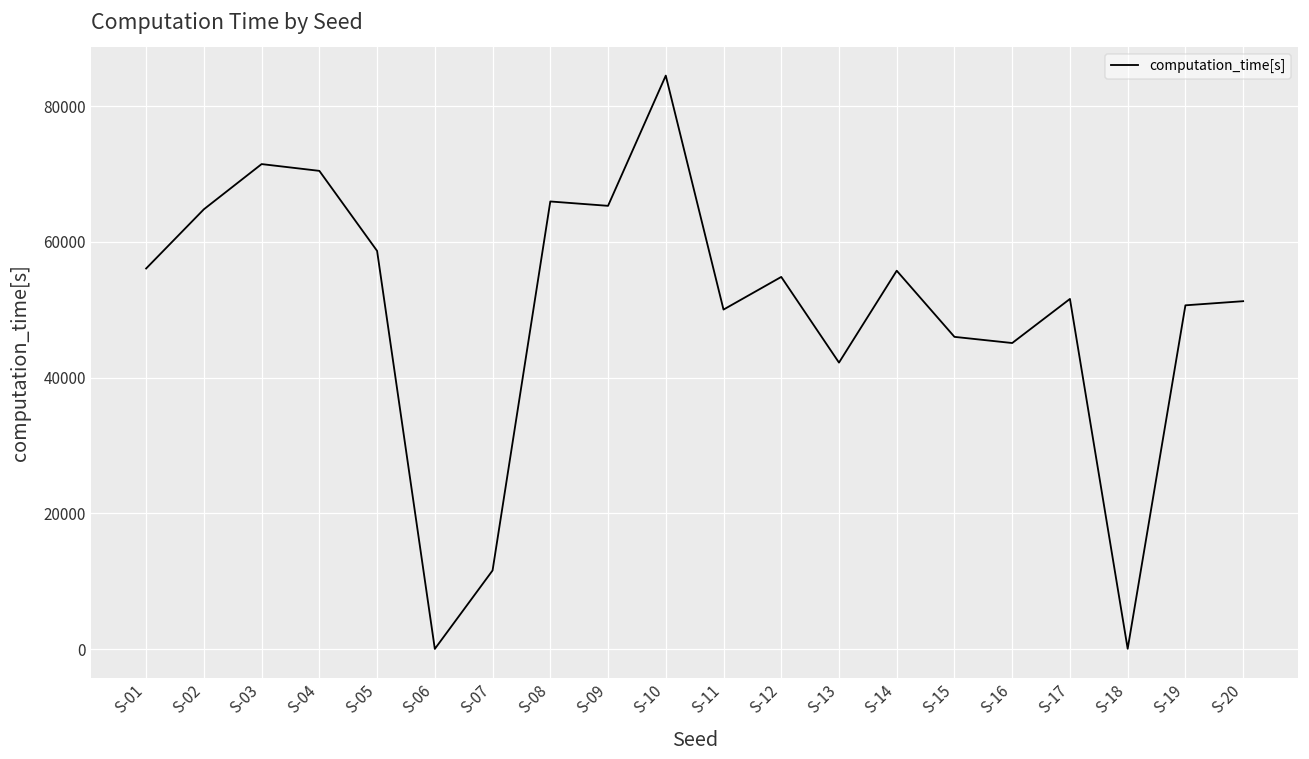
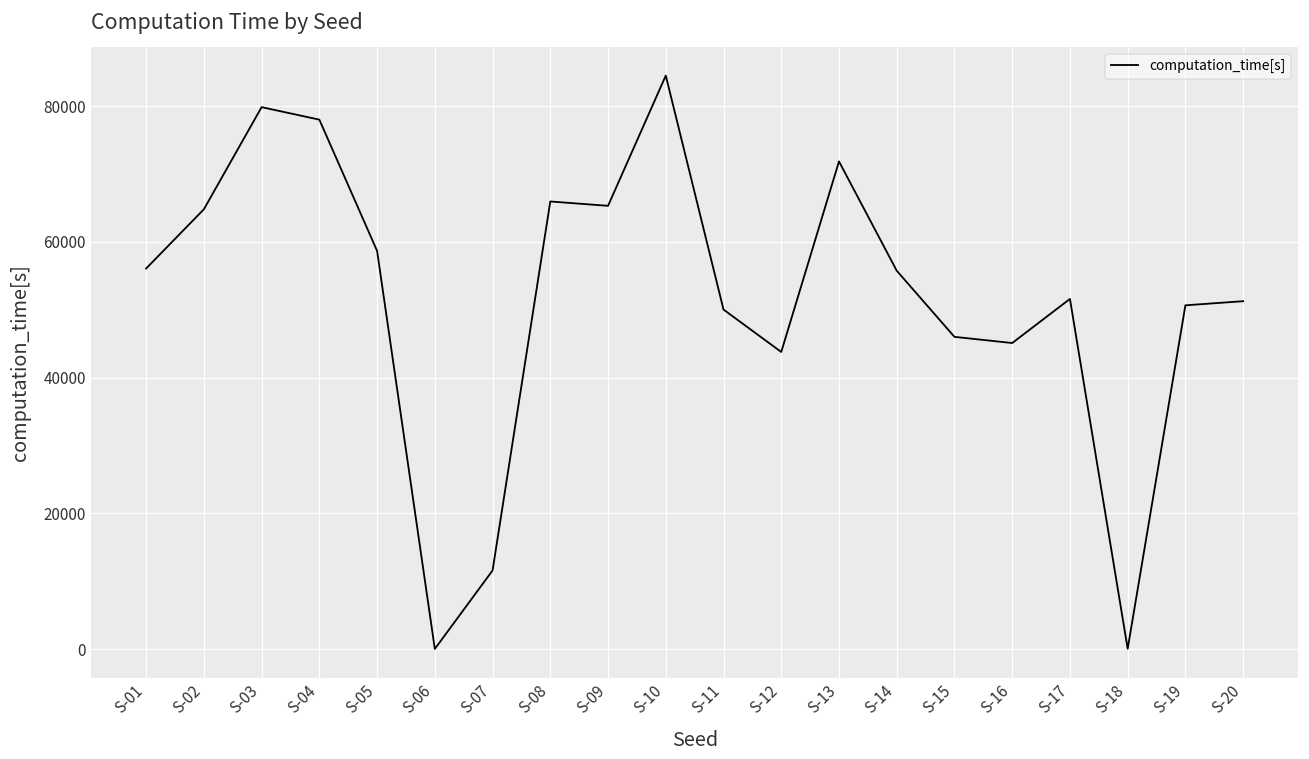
S-03: 71000 -> 80000
S-04: 70000 -> 78000
S-12: 55000 -> 44000
S-13: 42000 -> 72000
